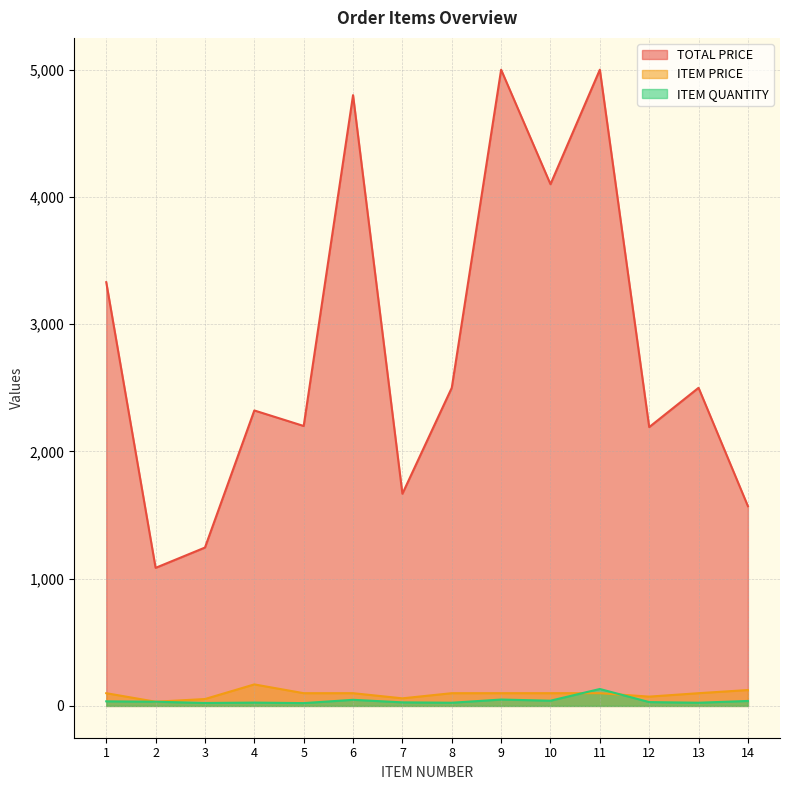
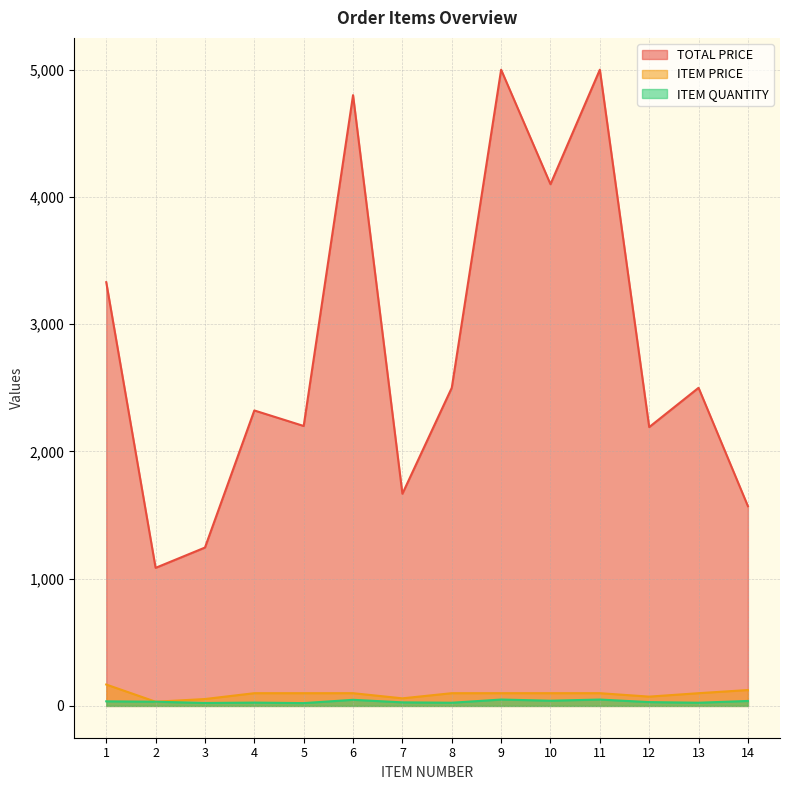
ITEM PRICE, 1: 100 -> 170
ITEM PRICE, 4: 170 -> 100
ITEM QUANTITY, 11: 130 -> 50
